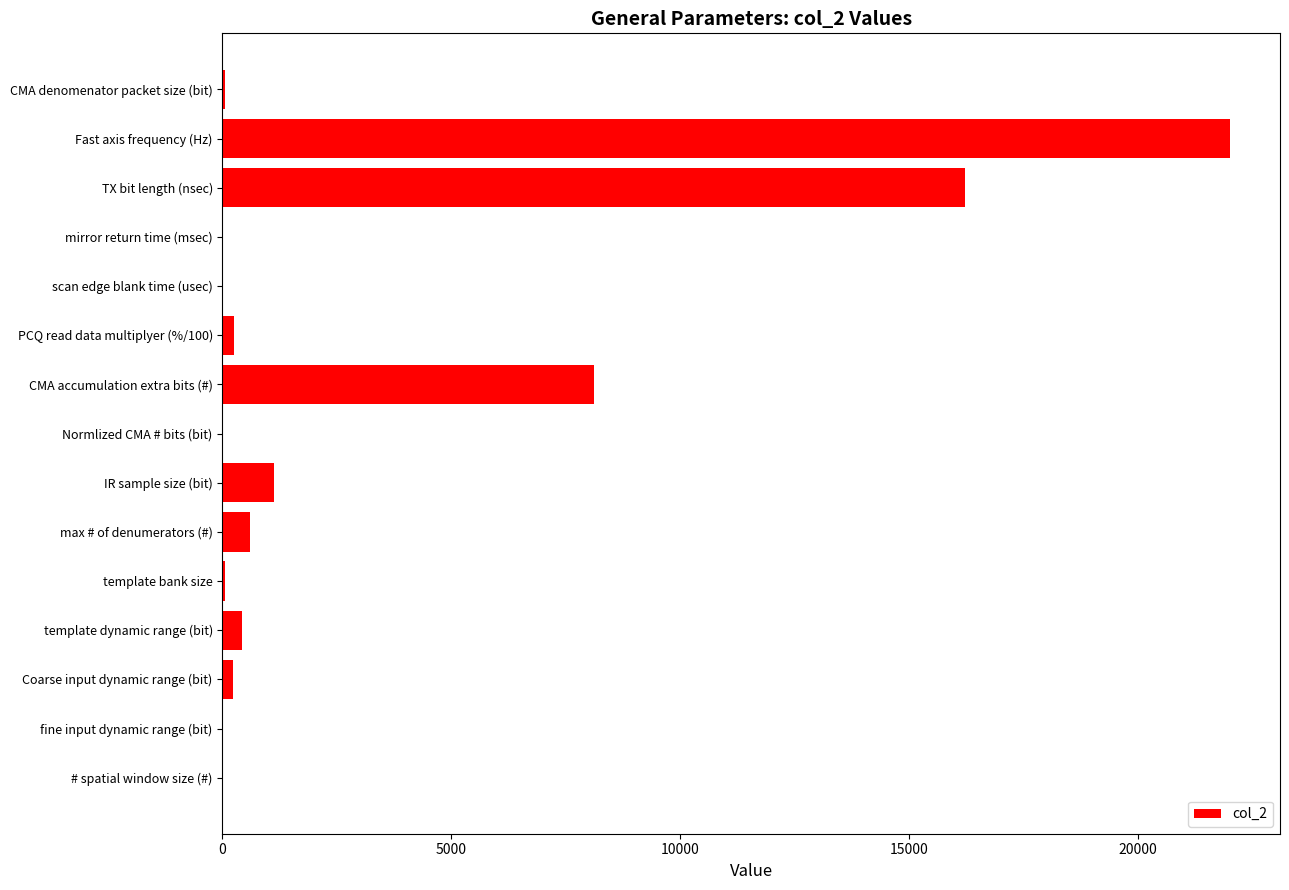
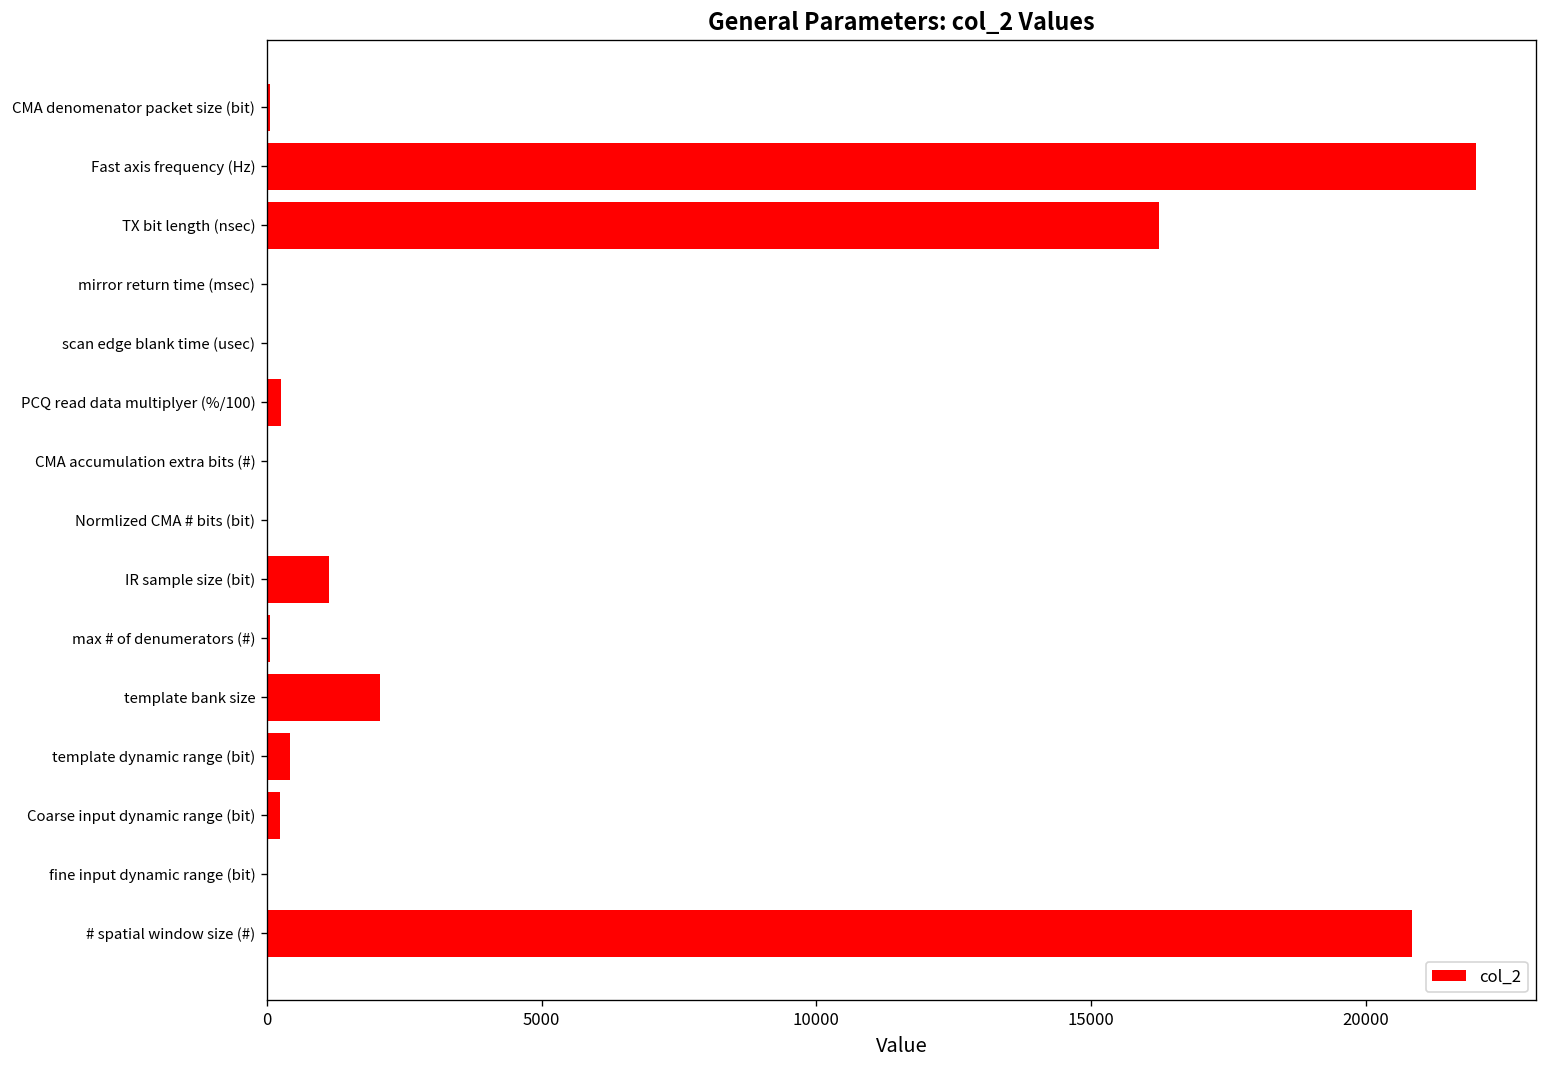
CMA accumulation extra bits (#): 8100 -> 0
max # of denumerators (#): 600 -> 100
template bank size: 100 -> 2100
# spatial window size (#): 0 -> 20800
